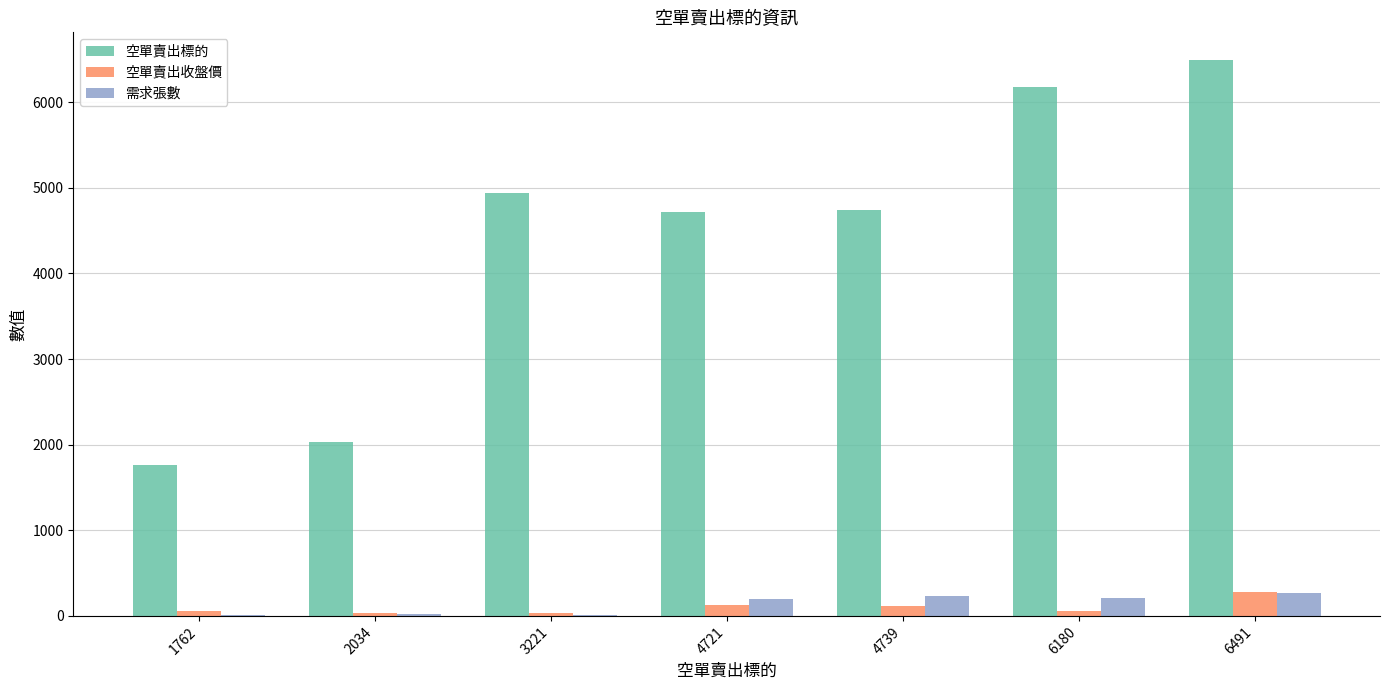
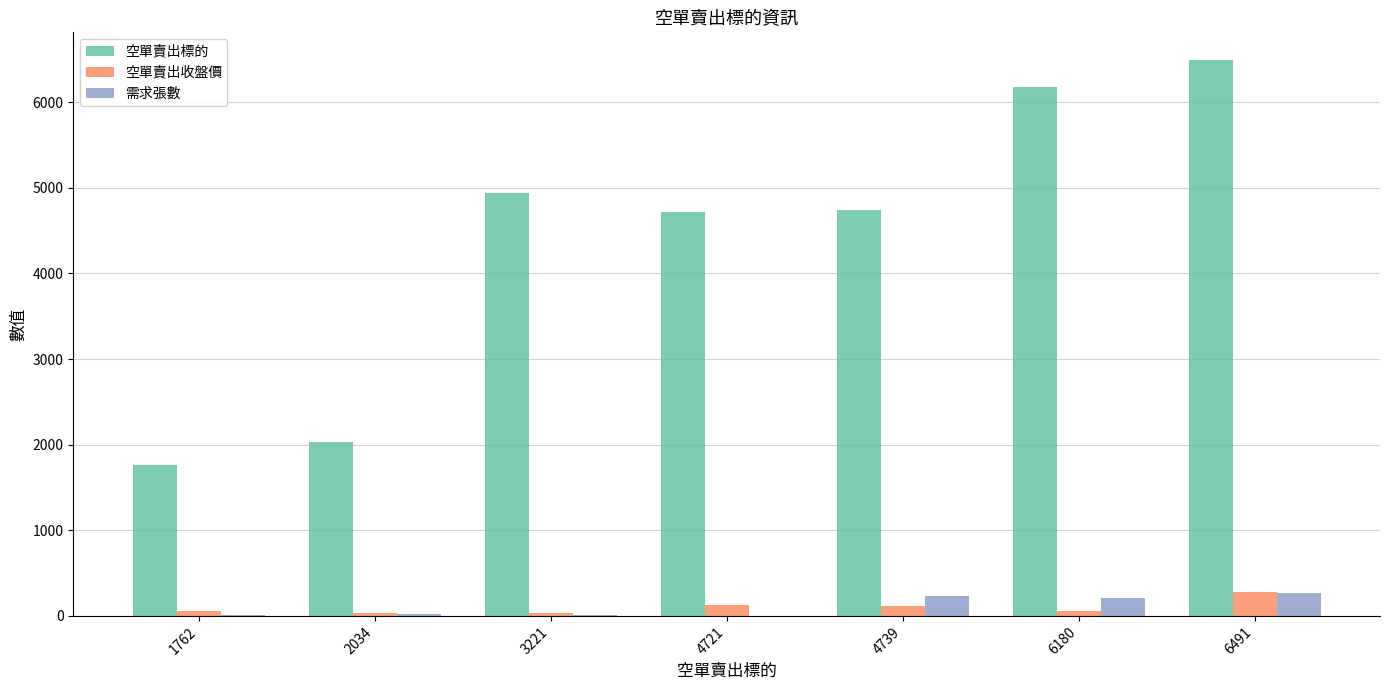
需求張數, 4721: 200 -> 0
